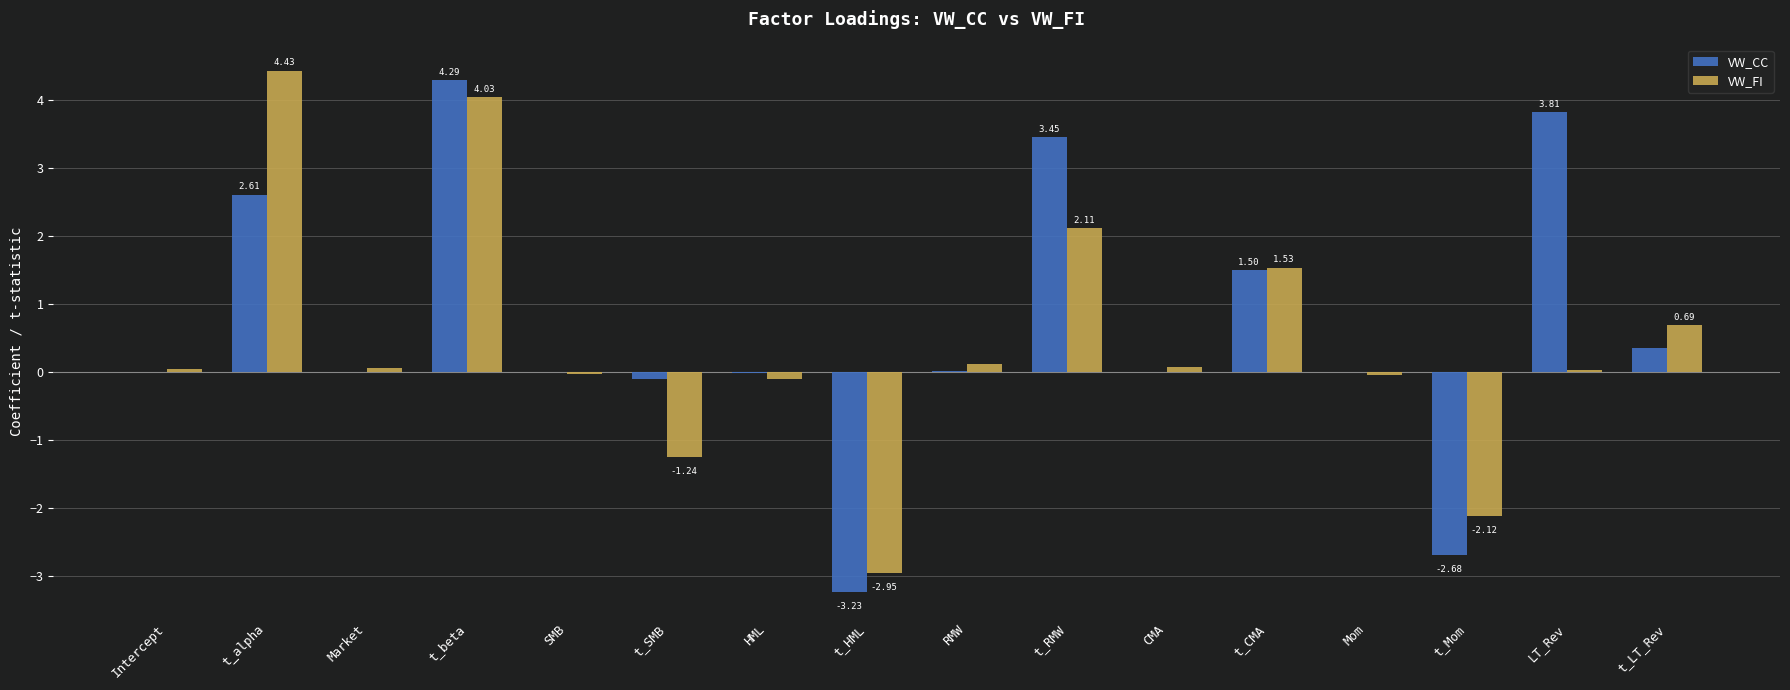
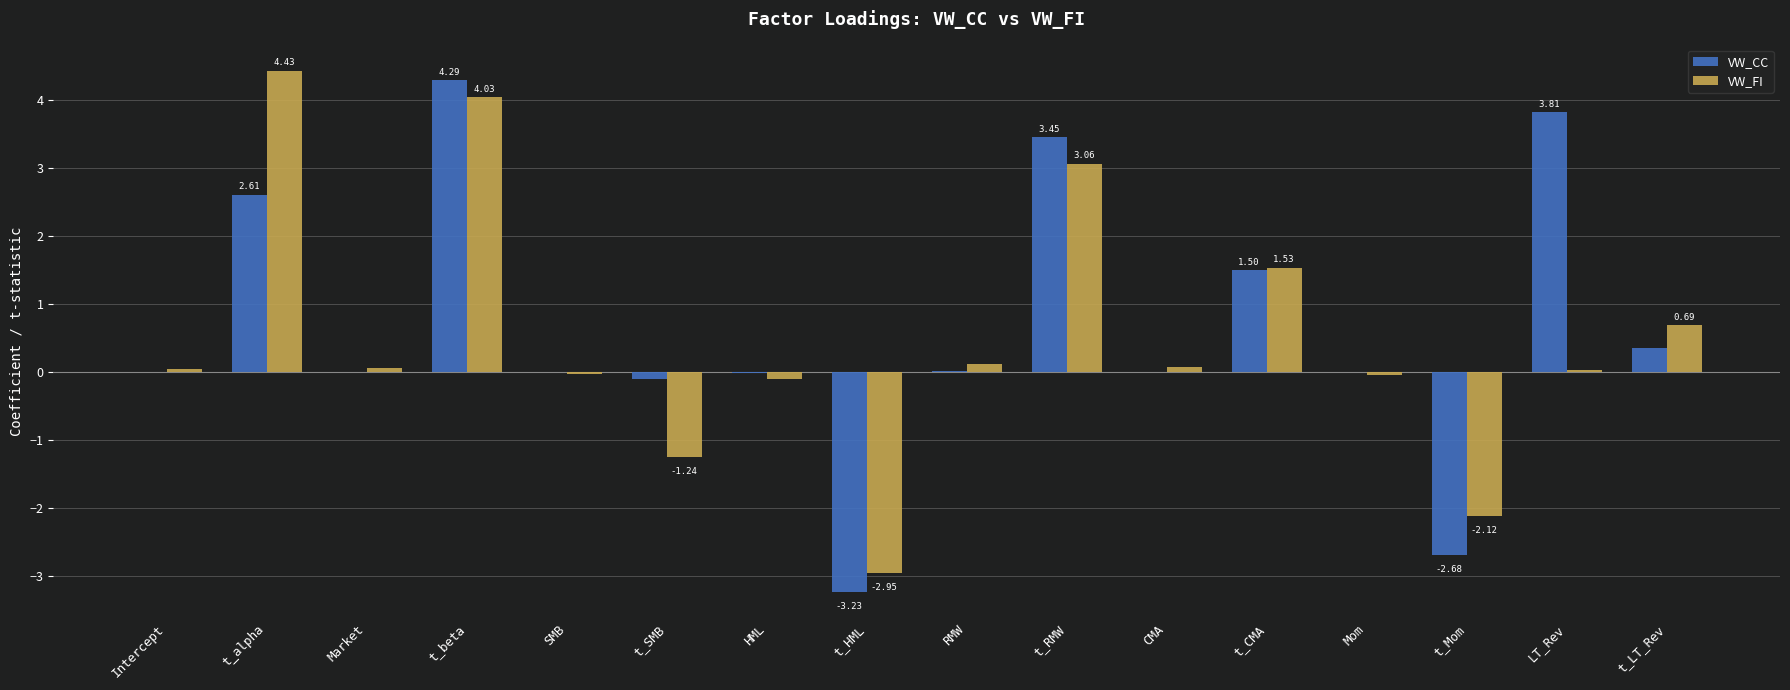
VW_FI, t_RMW: 2.11 -> 3.06
